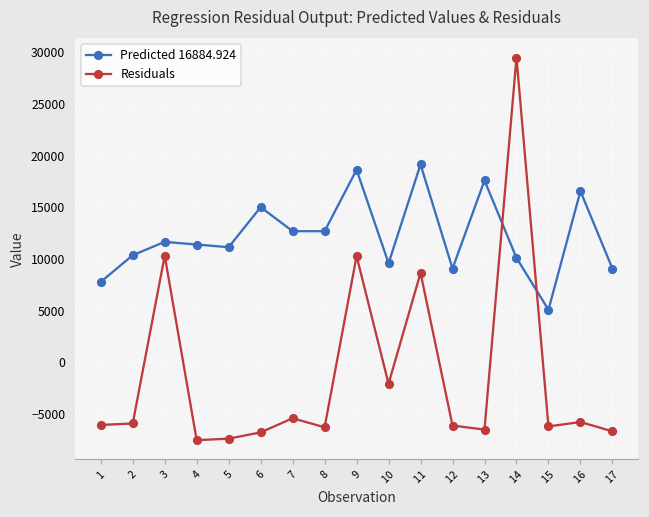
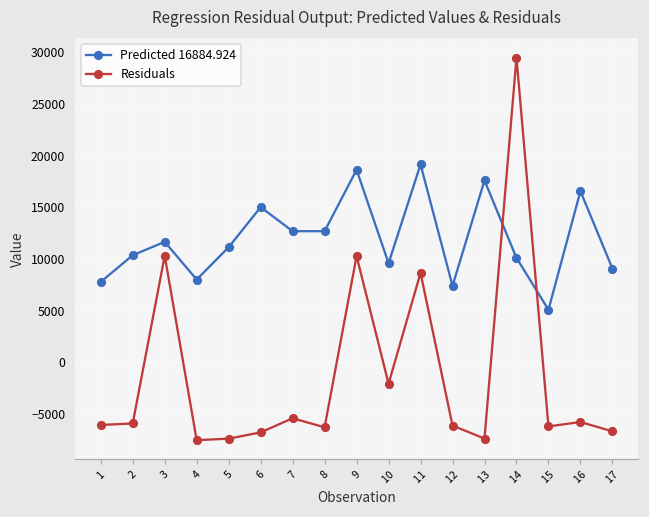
Predicted 16884.924, 4: 11000 -> 8000
Predicted 16884.924, 12: 9000 -> 7000
Residuals, 13: -6500 -> -7400
